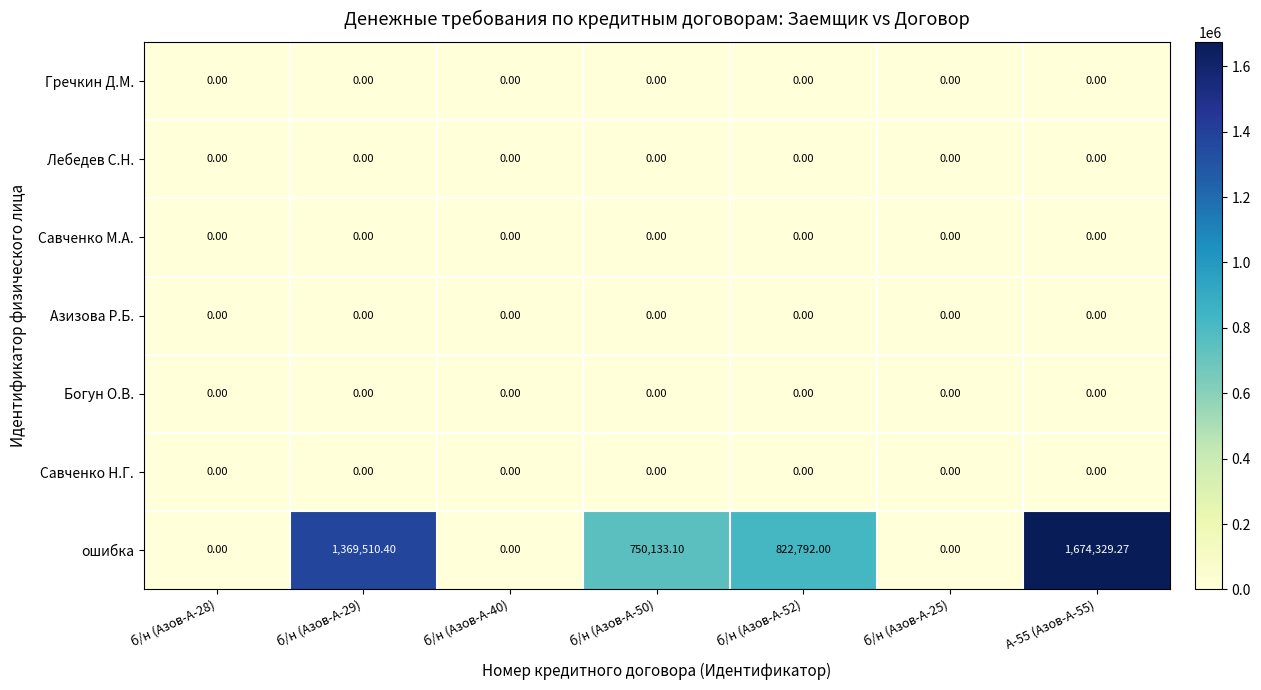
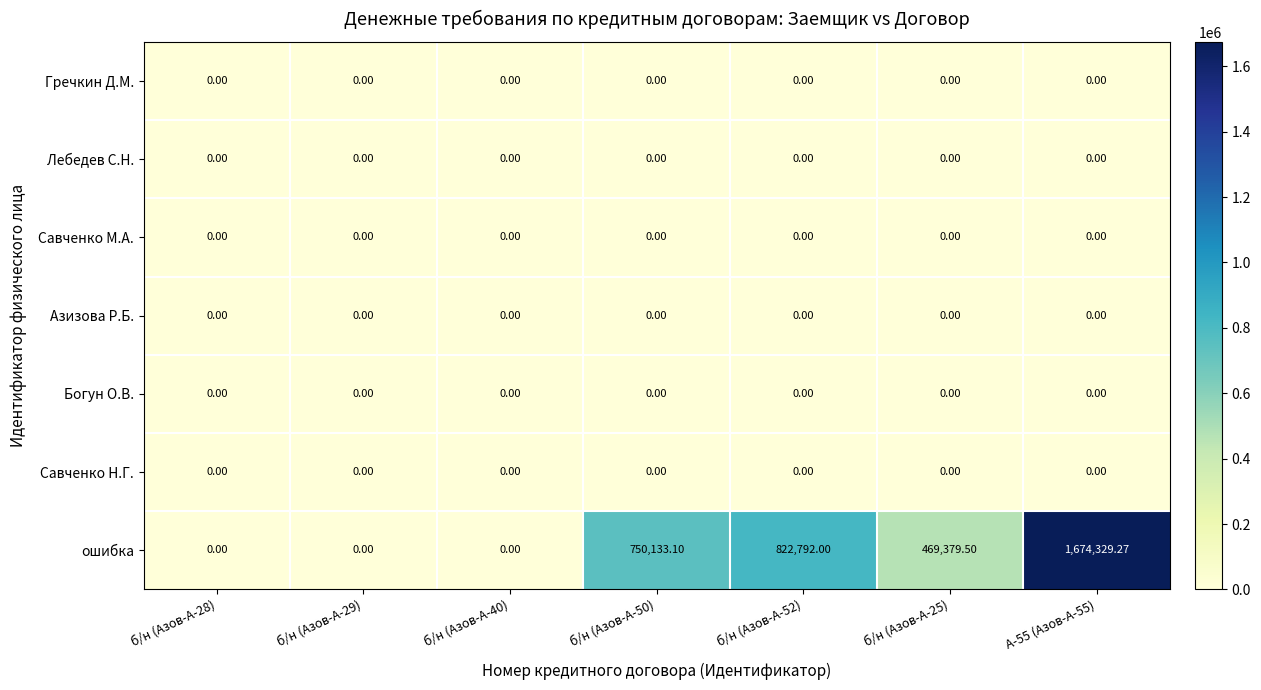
ошибка, б/н (Азов-А-29): 1,369,510.40 -> 0.00
ошибка, б/н (Азов-А-25): 0.00 -> 469,379.50
